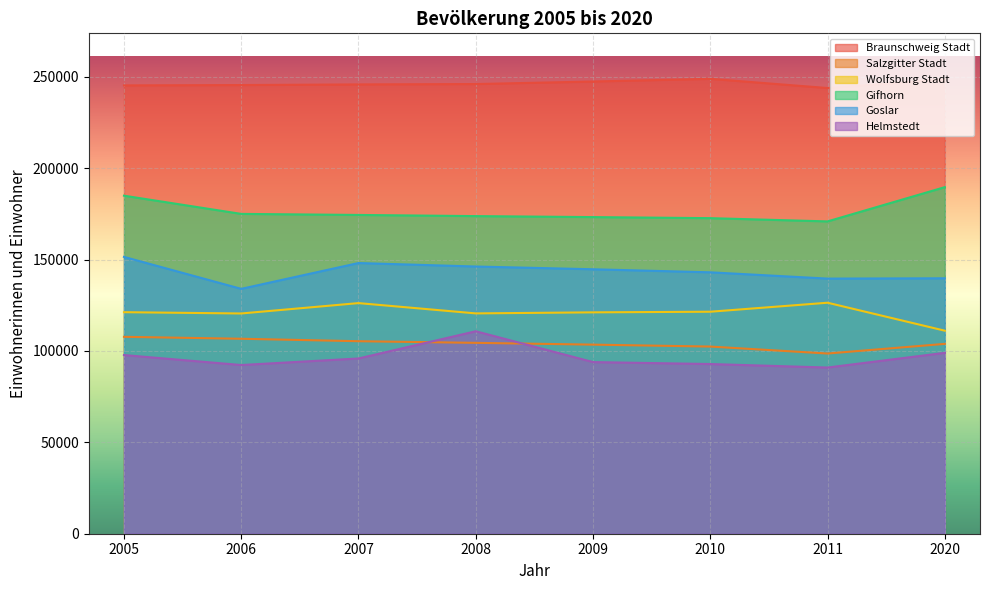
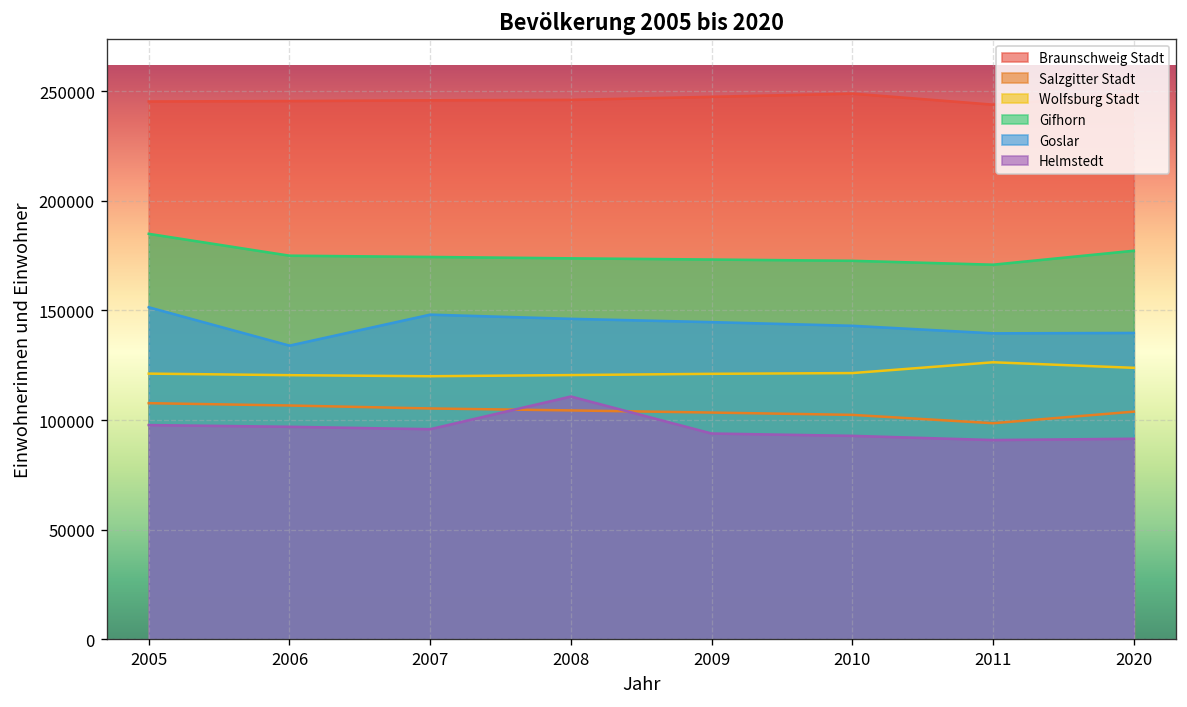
Helmstedt, 2006: 92000 -> 97000
Wolfsburg Stadt, 2007: 126000 -> 120000
Wolfsburg Stadt, 2020: 111000 -> 124000
Gifhorn, 2020: 190000 -> 177000
Helmstedt, 2020: 99000 -> 92000
